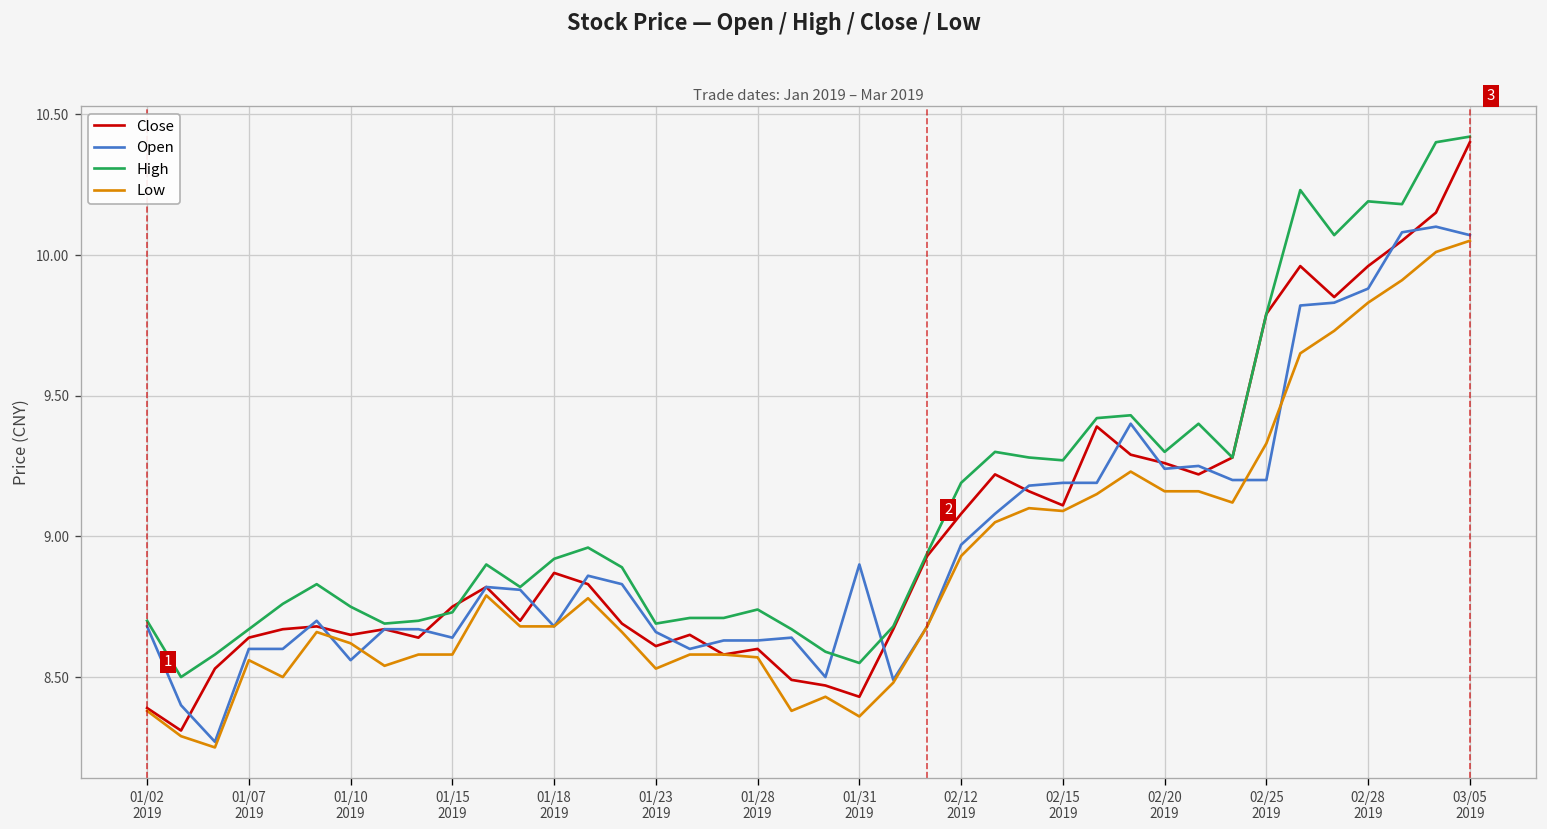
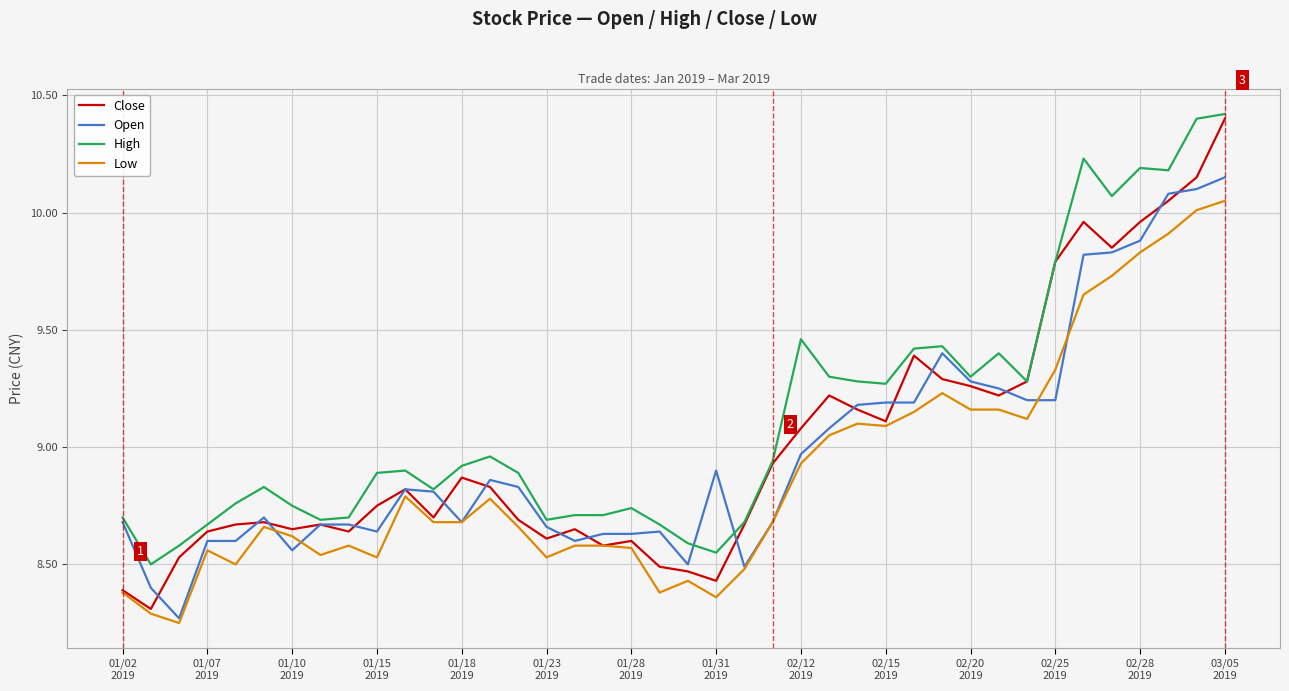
High, 01/15 2019: 8.73 -> 8.89
Low, 01/15 2019: 8.58 -> 8.53
High, 02/12 2019: 9.19 -> 9.46
Open, 02/20 2019: 9.24 -> 9.28
Open, 03/05 2019: 10.07 -> 10.15
